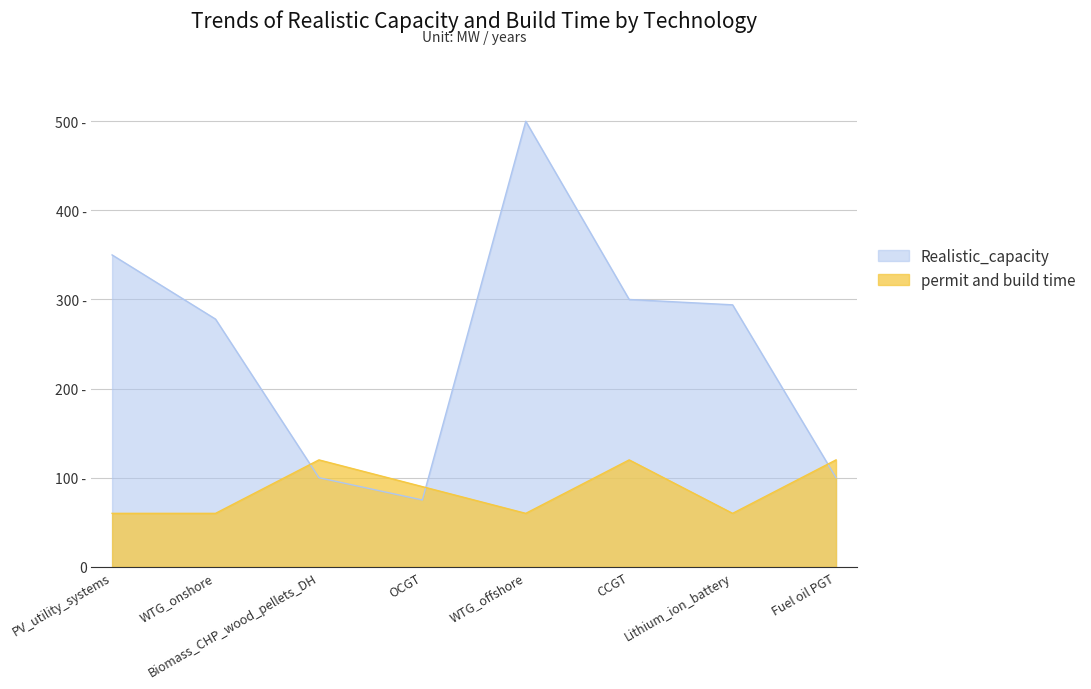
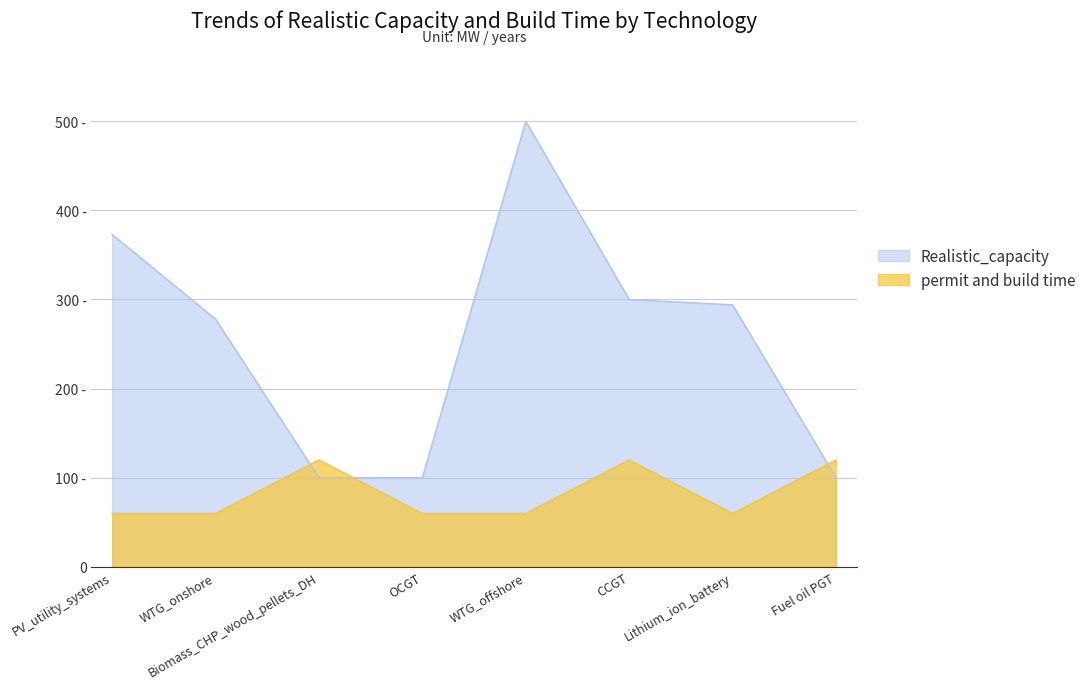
Realistic_capacity, PV_utility_systems: 350 - -> 370 -
Realistic_capacity, OCGT: 80 - -> 100 -
permit and build time, OCGT: 90 - -> 60 -
